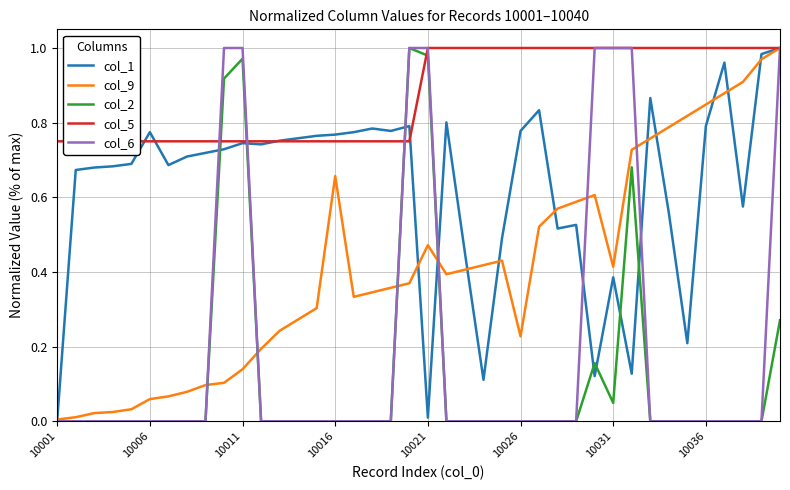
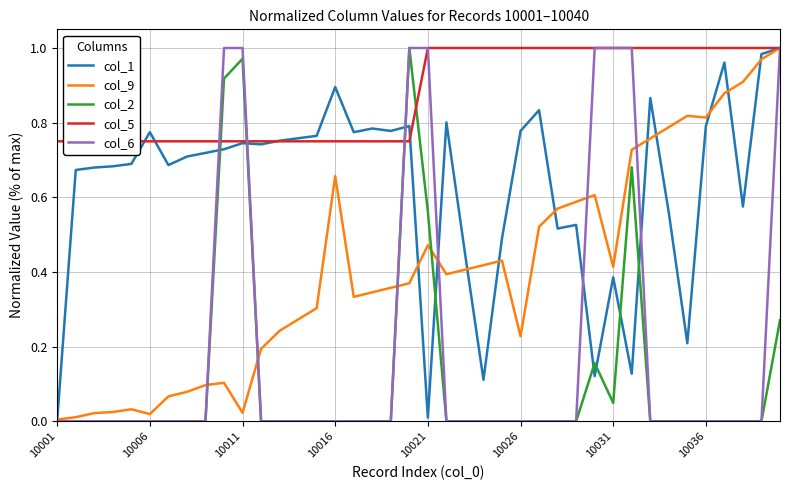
col_9, 10006: 0.06 -> 0.02
col_9, 10011: 0.14 -> 0.02
col_1, 10016: 0.77 -> 0.90
col_2, 10021: 0.98 -> 0.56
col_9, 10036: 0.85 -> 0.81
